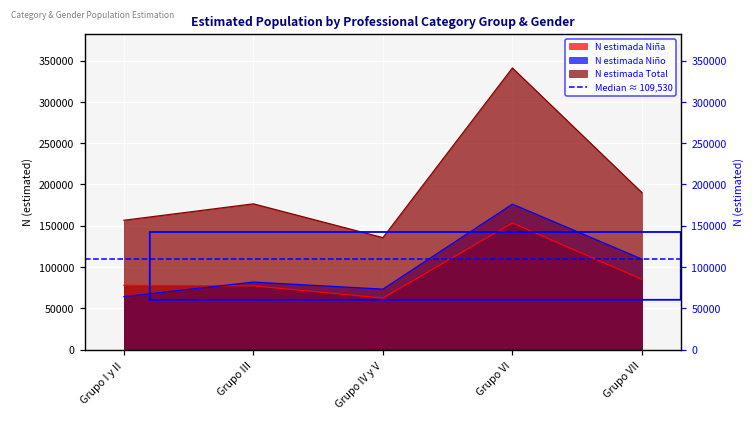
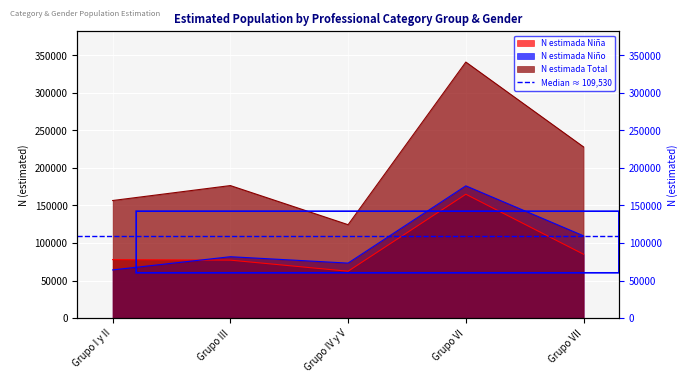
N estimada Total, Grupo IV y V: 140000 -> 120000
N estimada Niña, Grupo VI: 150000 -> 160000
N estimada Total, Grupo VII: 190000 -> 230000
